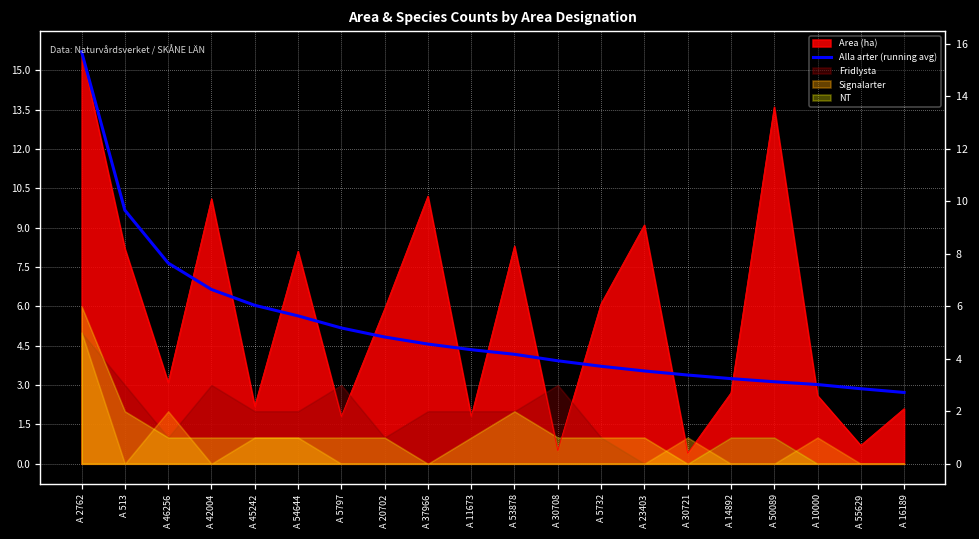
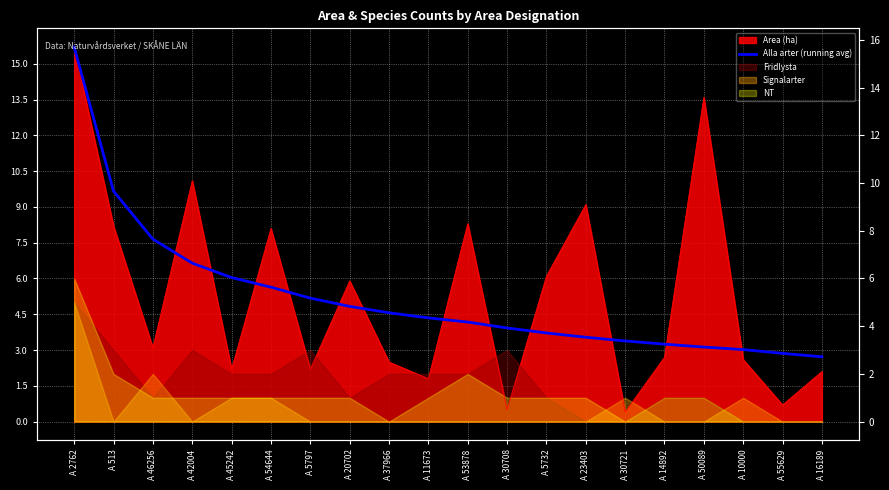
Area (ha), A 5797: 1.8 -> 2.2
Area (ha), A 37966: 10.2 -> 2.5
